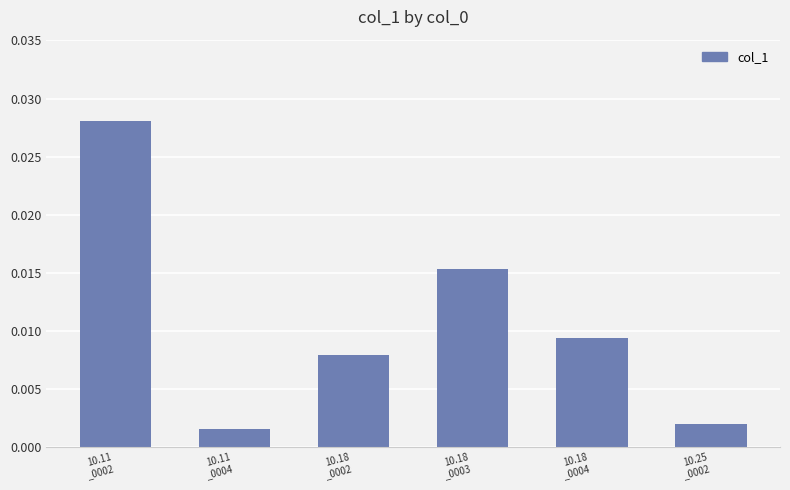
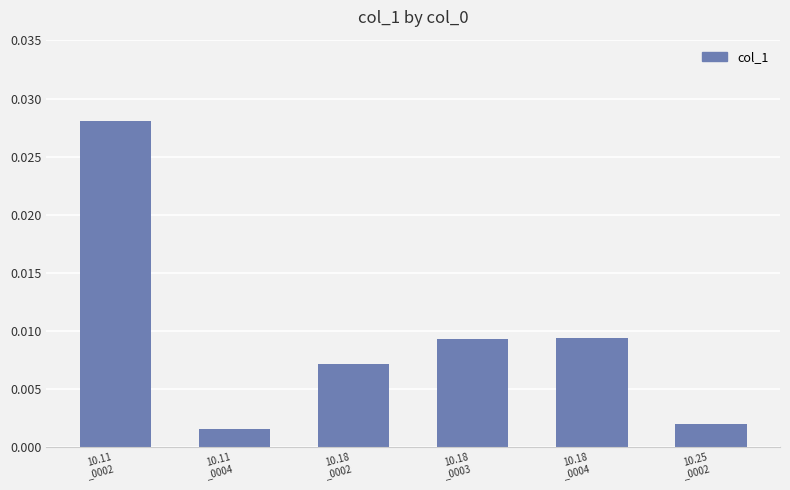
10.18 _0002: 0.0079 -> 0.0071
10.18 _0003: 0.0154 -> 0.0093
